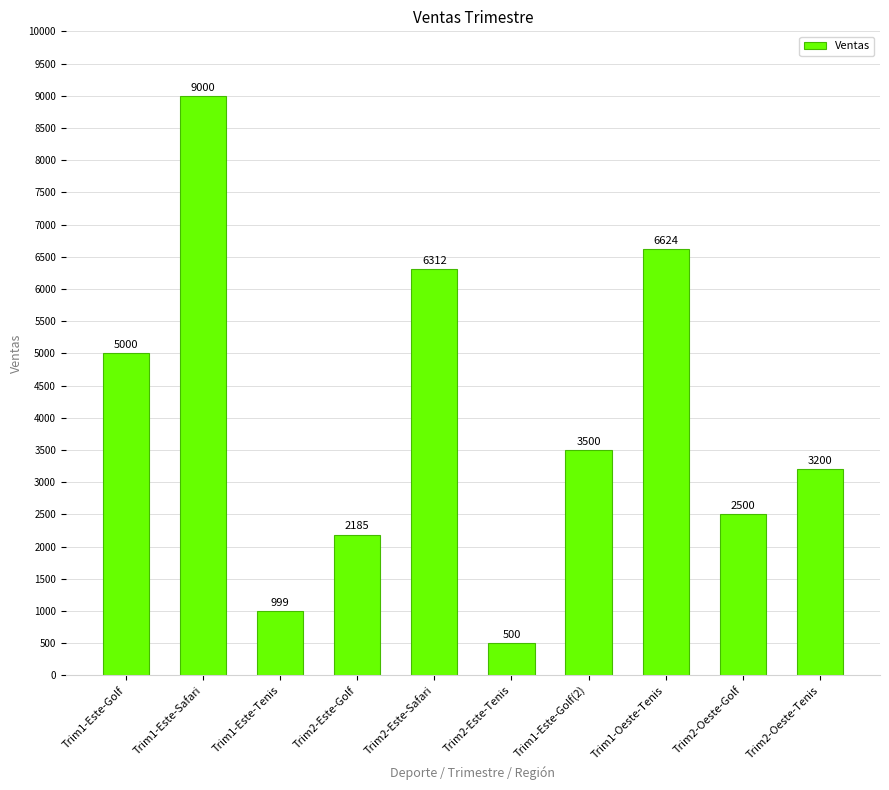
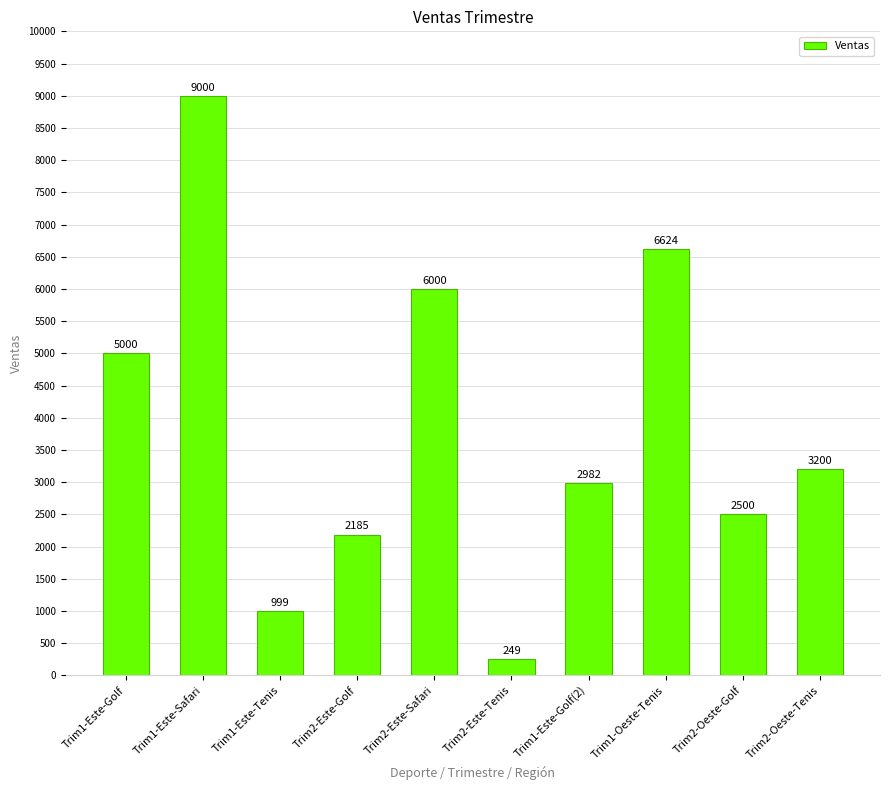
Trim2-Este-Safari: 6312 -> 6000
Trim2-Este-Tenis: 500 -> 249
Trim1-Este-Golf(2): 3500 -> 2982
